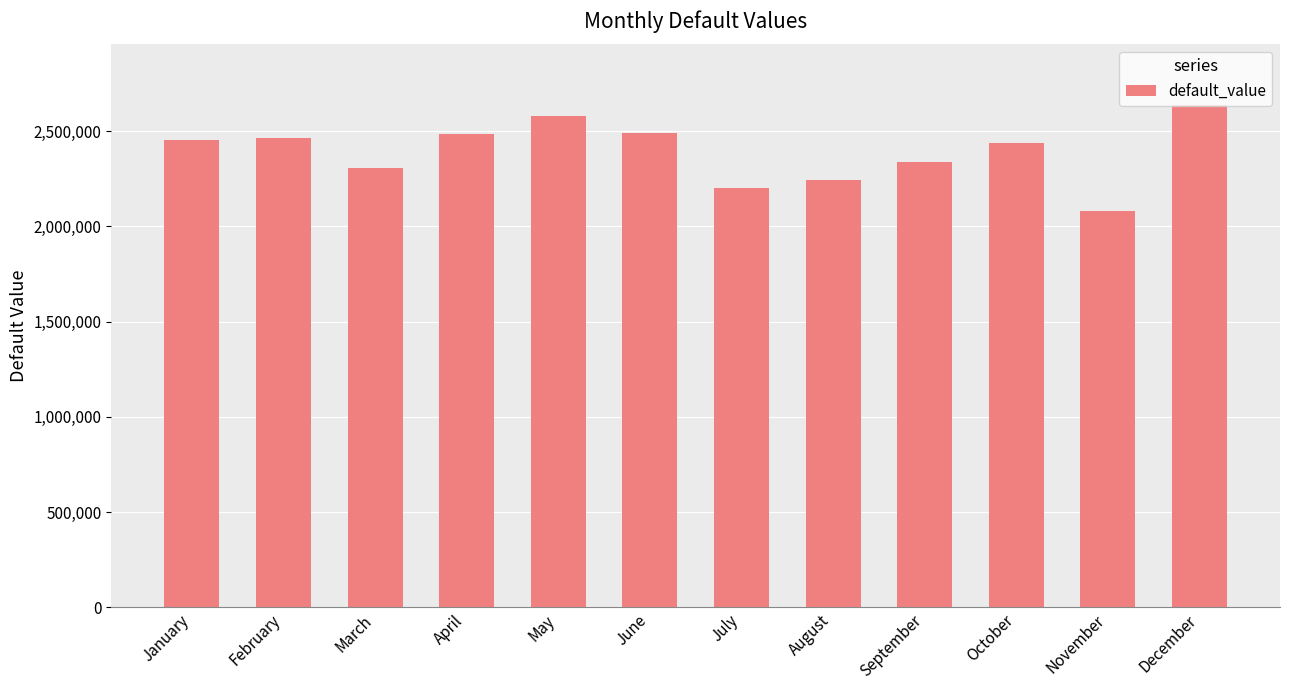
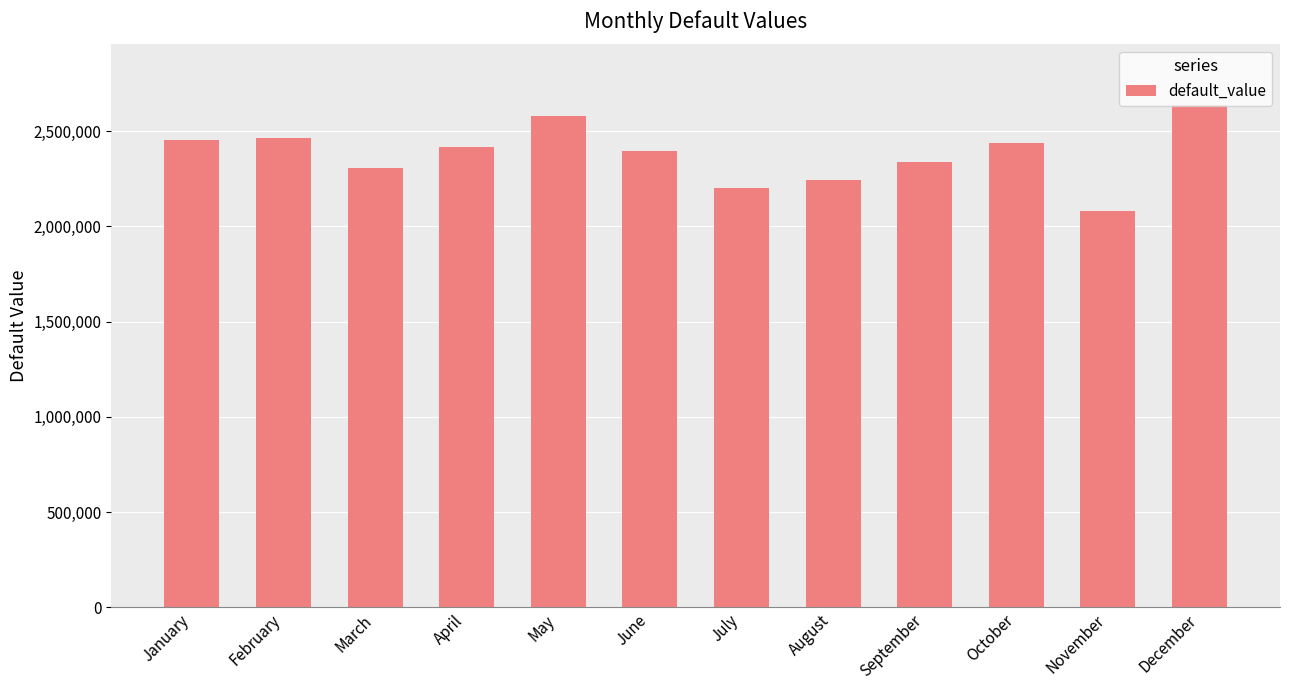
April: 2,490,000 -> 2,420,000
June: 2,490,000 -> 2,400,000
